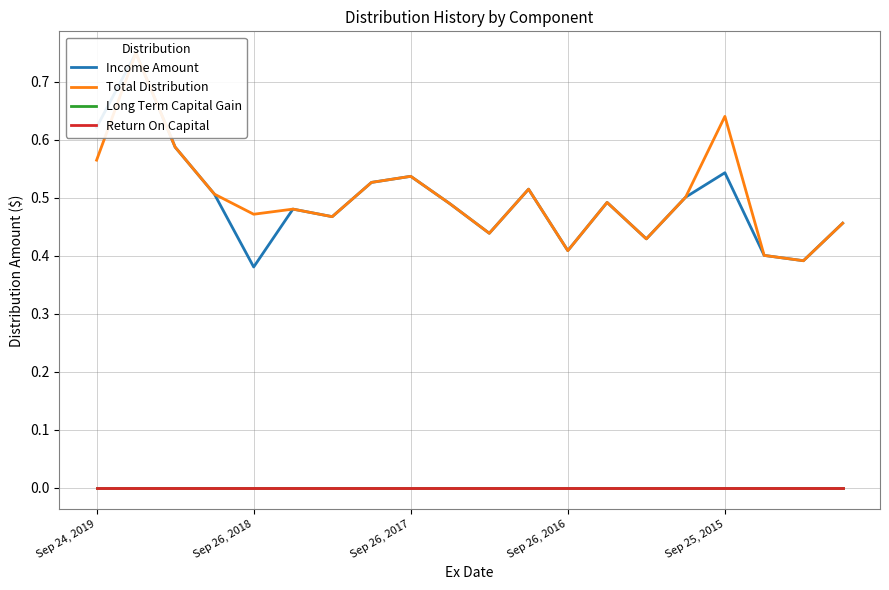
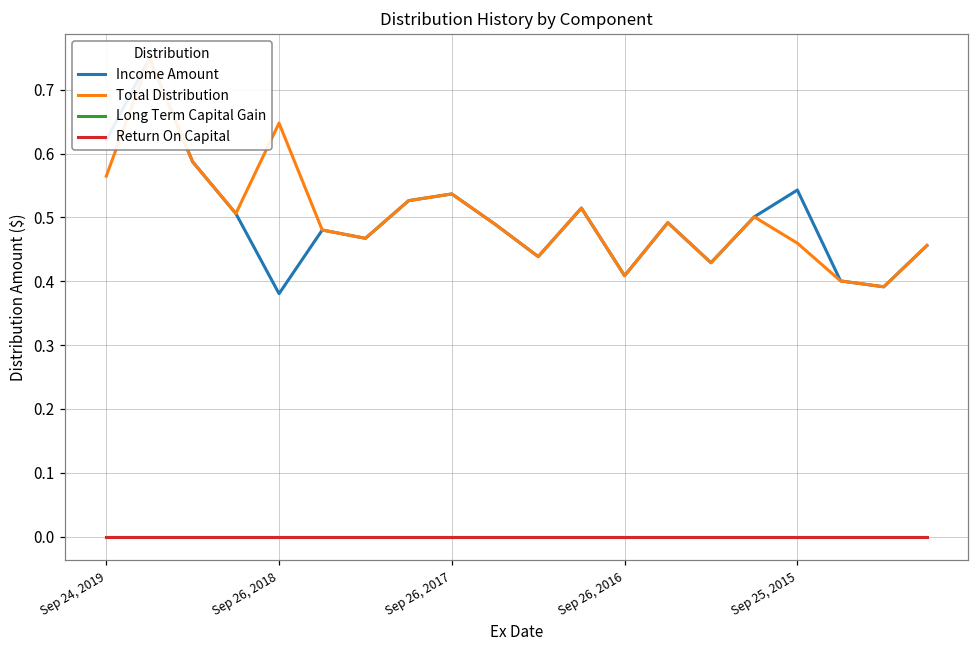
Total Distribution, Sep 26, 2018: 0.47 -> 0.65
Total Distribution, Sep 25, 2015: 0.64 -> 0.46
